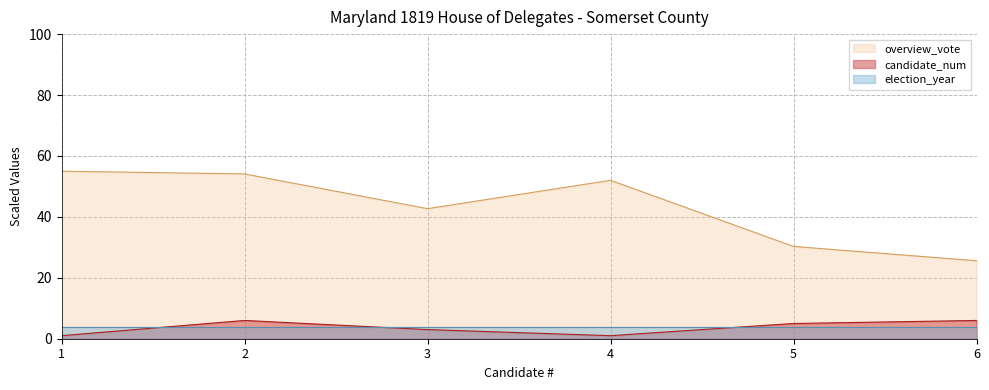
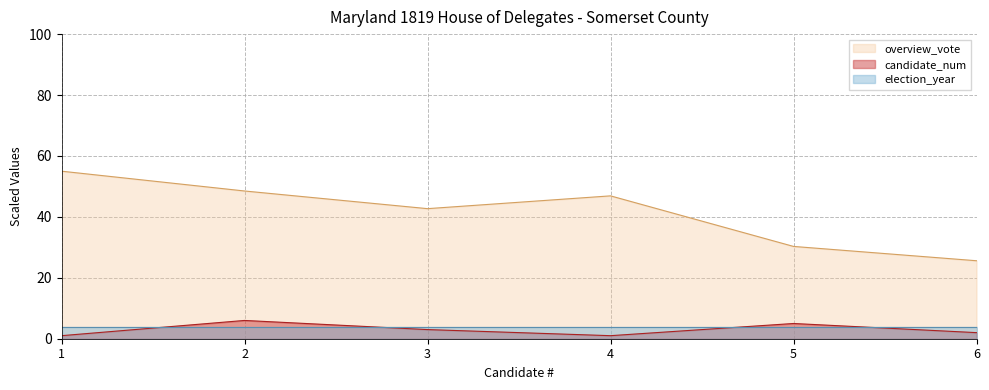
overview_vote, 2: 54 -> 49
overview_vote, 4: 52 -> 47
candidate_num, 6: 6 -> 2
